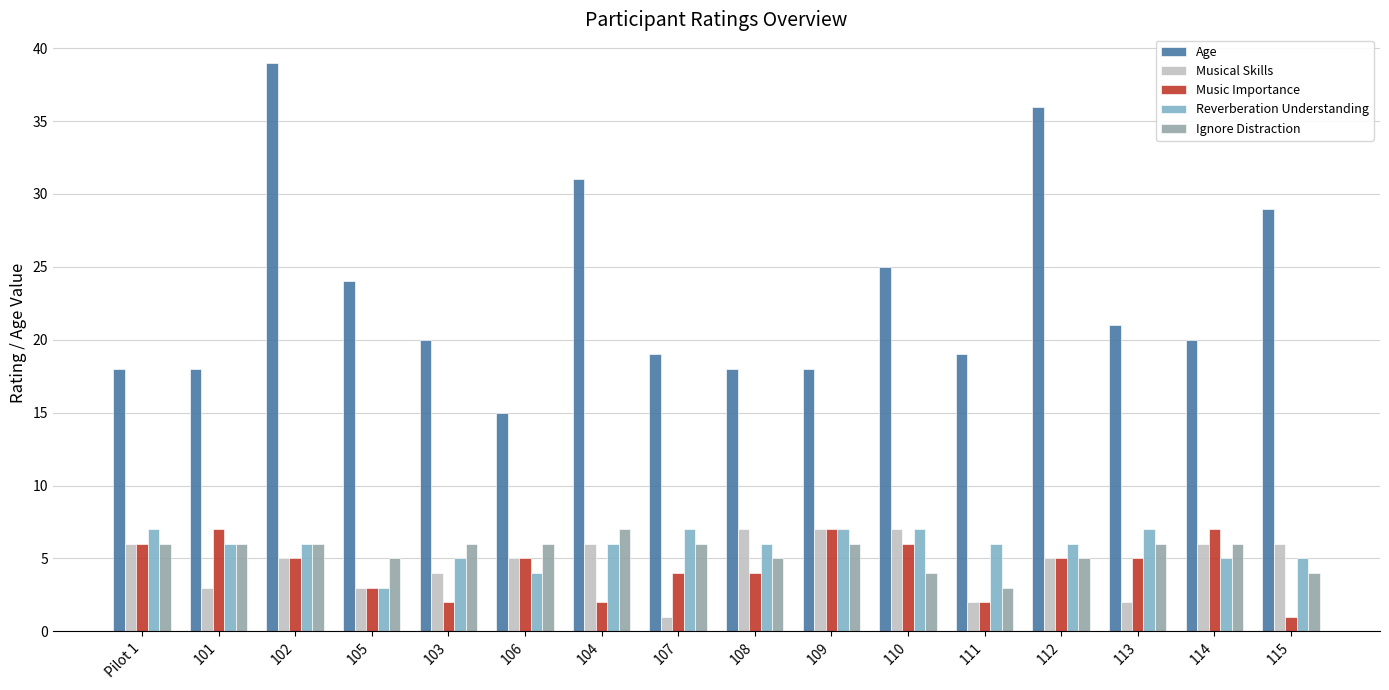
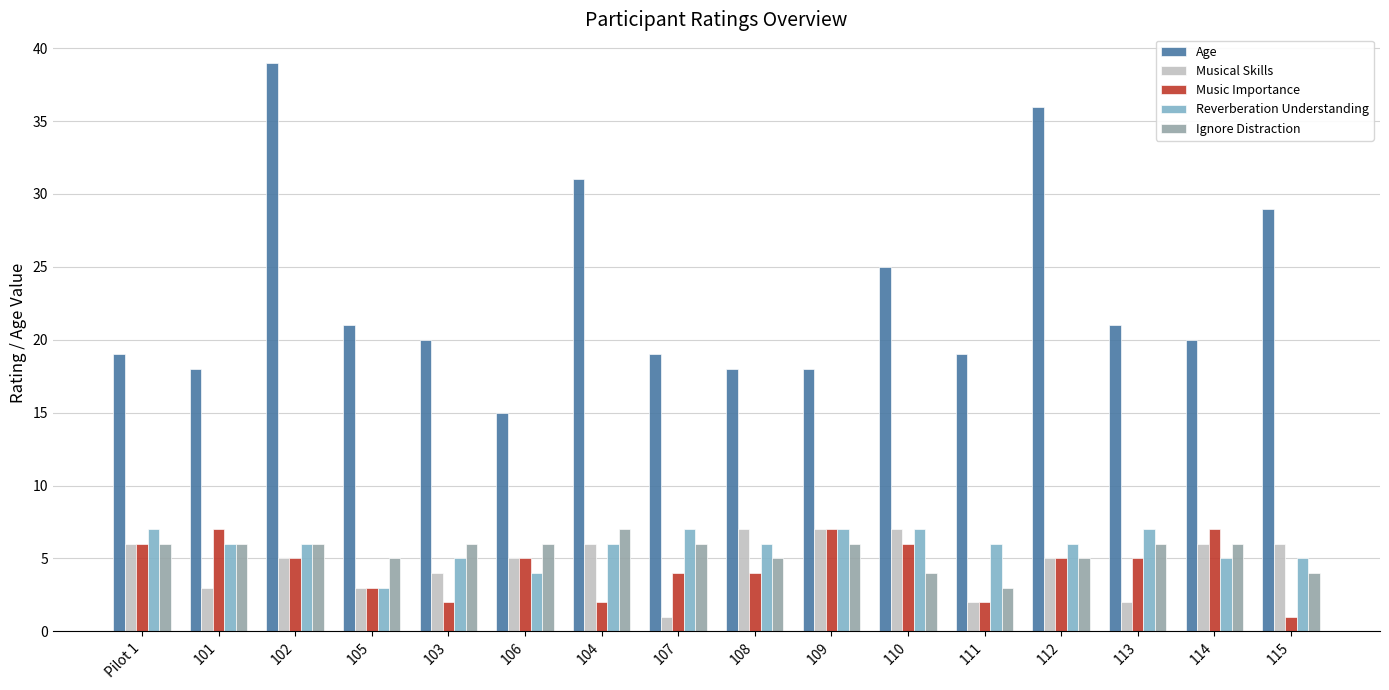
Age, Pilot 1: 18 -> 19
Age, 105: 24 -> 21
